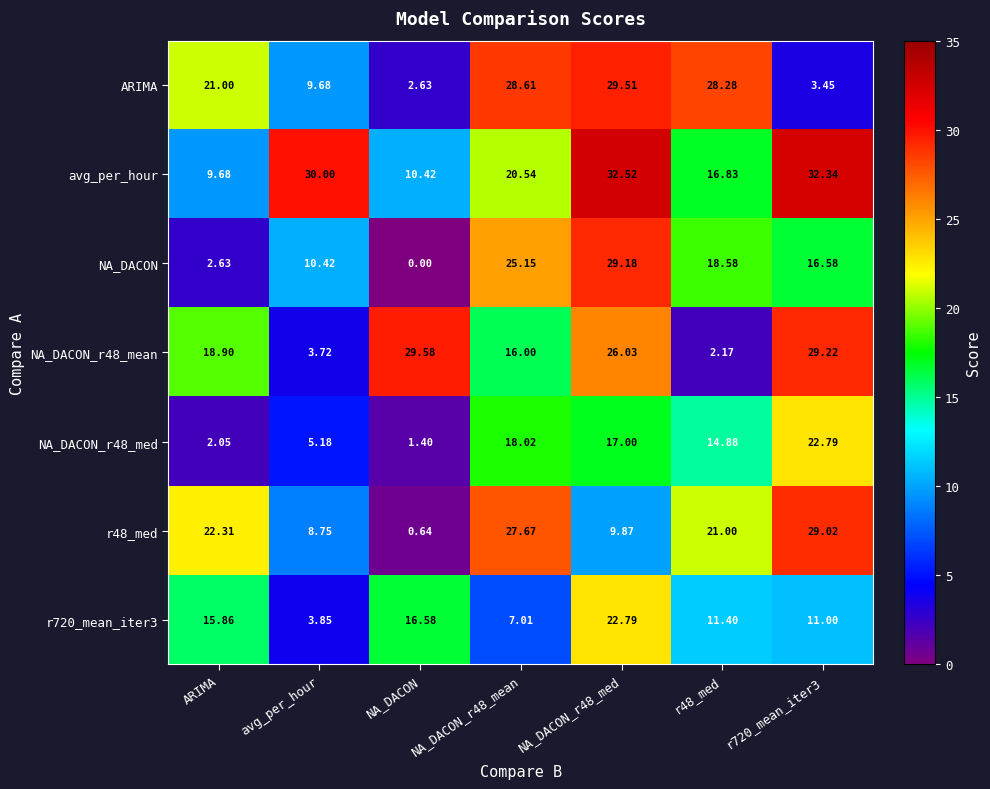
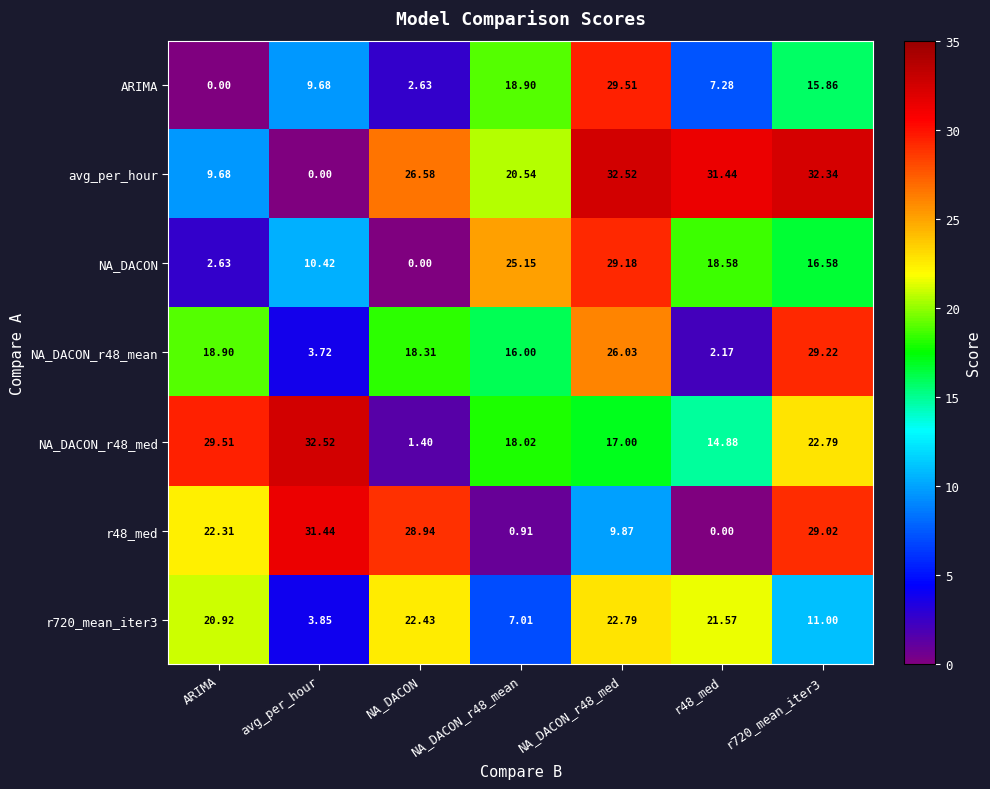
ARIMA, ARIMA: 21.00 -> 0.00
ARIMA, NA_DACON_r48_mean: 28.61 -> 18.90
ARIMA, r48_med: 28.28 -> 7.28
ARIMA, r720_mean_iter3: 3.45 -> 15.86
avg_per_hour, avg_per_hour: 30.00 -> 0.00
avg_per_hour, NA_DACON: 10.42 -> 26.58
avg_per_hour, r48_med: 16.83 -> 31.44
NA_DACON_r48_mean, NA_DACON: 29.58 -> 18.31
NA_DACON_r48_med, ARIMA: 2.05 -> 29.51
NA_DACON_r48_med, avg_per_hour: 5.18 -> 32.52
r48_med, avg_per_hour: 8.75 -> 31.44
r48_med, NA_DACON: 0.64 -> 28.94
r48_med, NA_DACON_r48_mean: 27.67 -> 0.91
r48_med, r48_med: 21.00 -> 0.00
r720_mean_iter3, ARIMA: 15.86 -> 20.92
r720_mean_iter3, NA_DACON: 16.58 -> 22.43
r720_mean_iter3, r48_med: 11.40 -> 21.57
